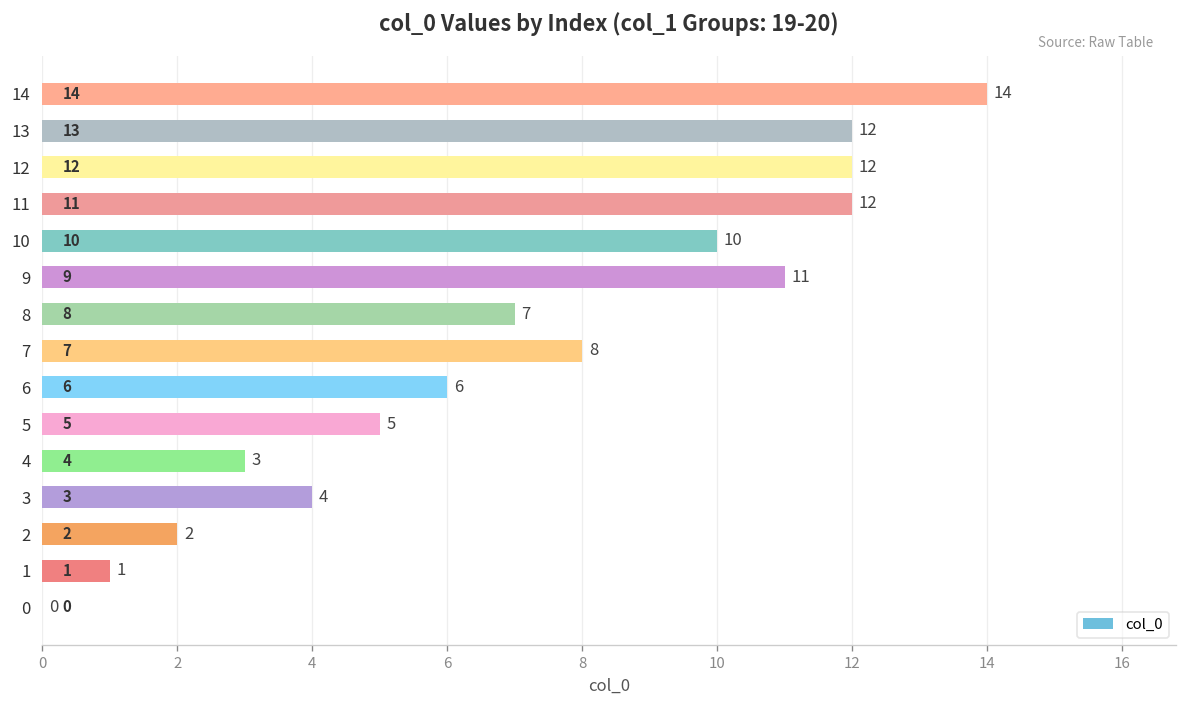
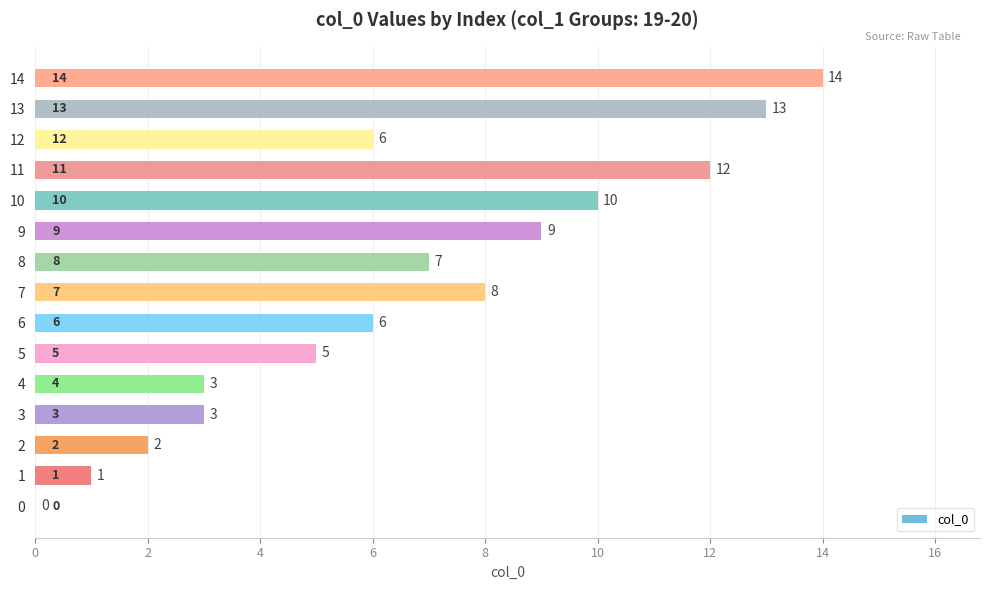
13: 12 -> 13
12: 12 -> 6
9: 11 -> 9
3: 4 -> 3
